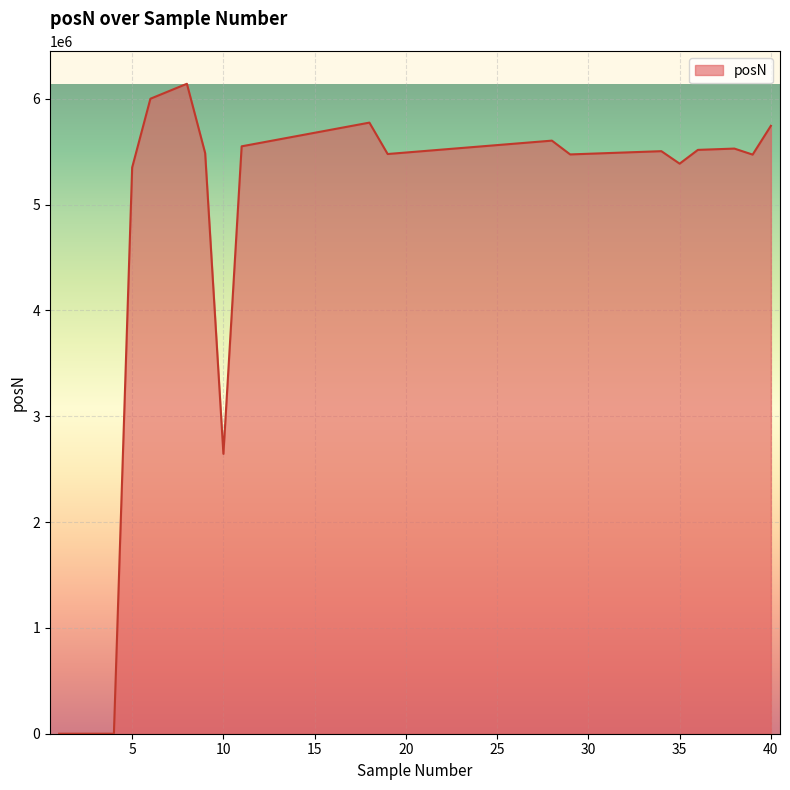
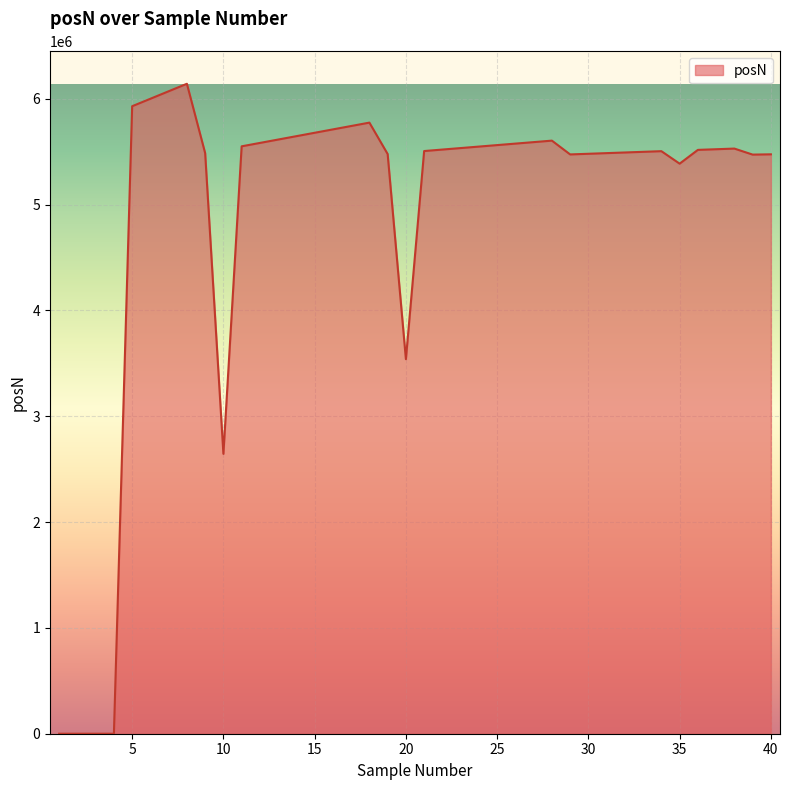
5: 5350000 -> 5930000
20: 5490000 -> 3540000
40: 5750000 -> 5480000
